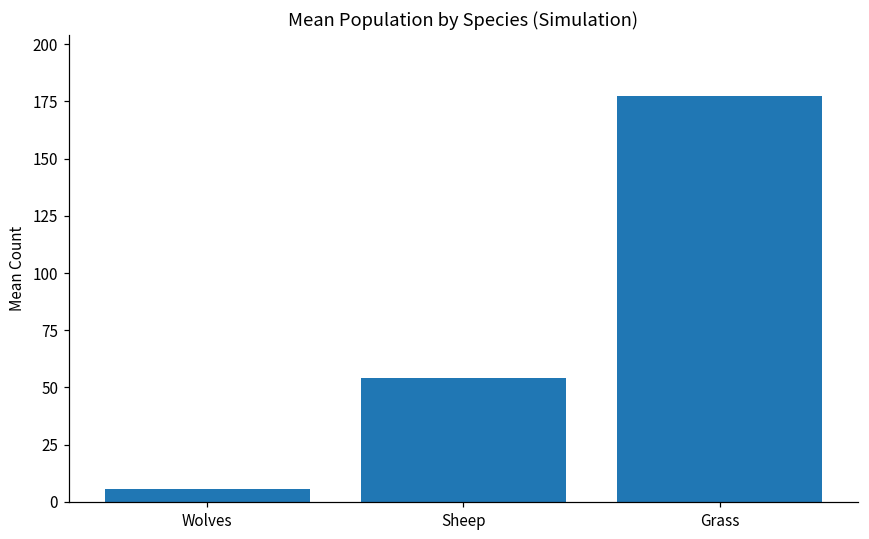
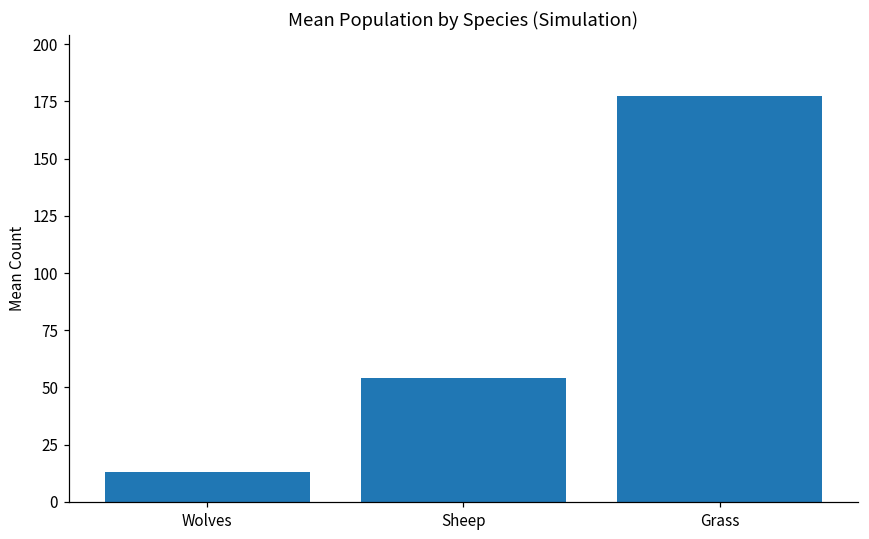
Wolves: 5 -> 13
